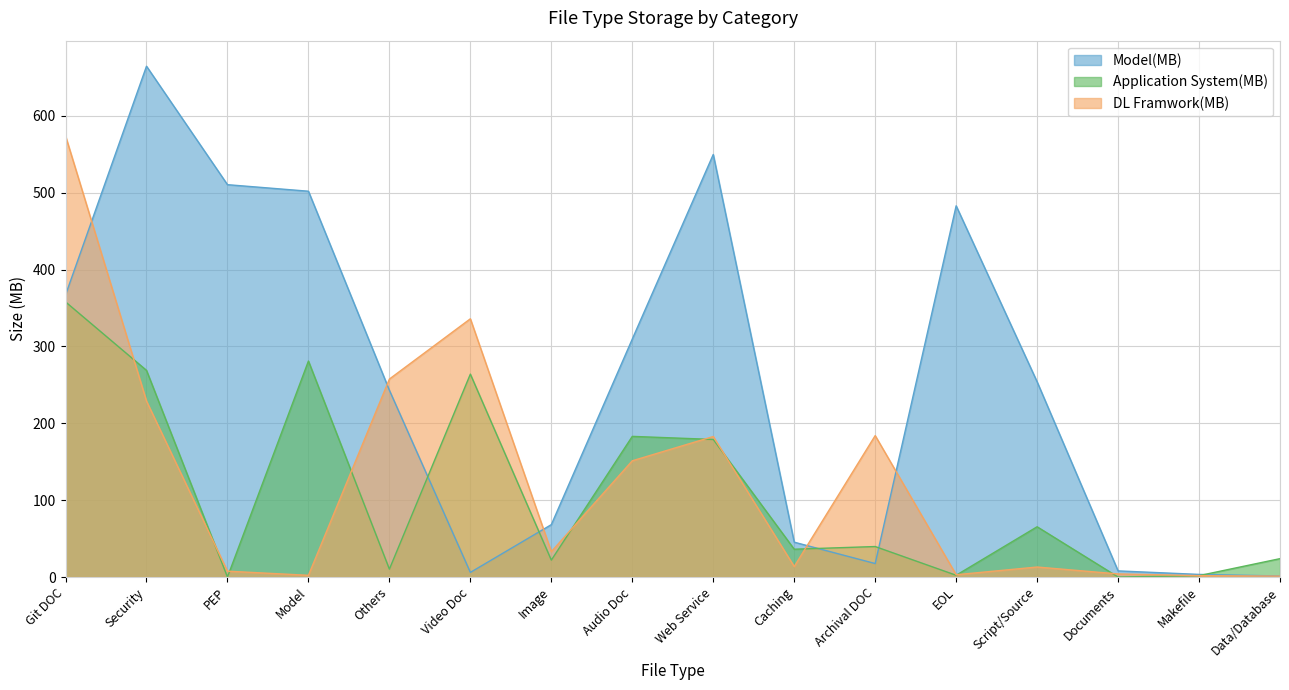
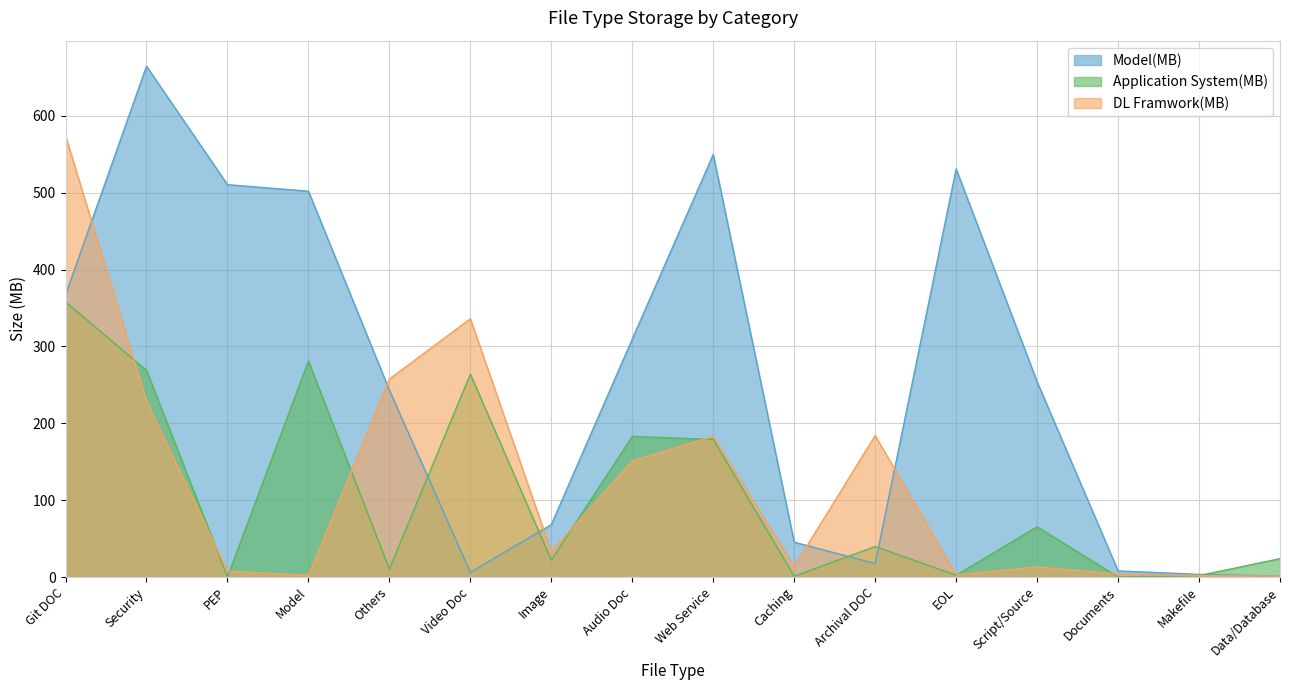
Application System(MB), Caching: 40 -> 0
Model(MB), EOL: 480 -> 530
